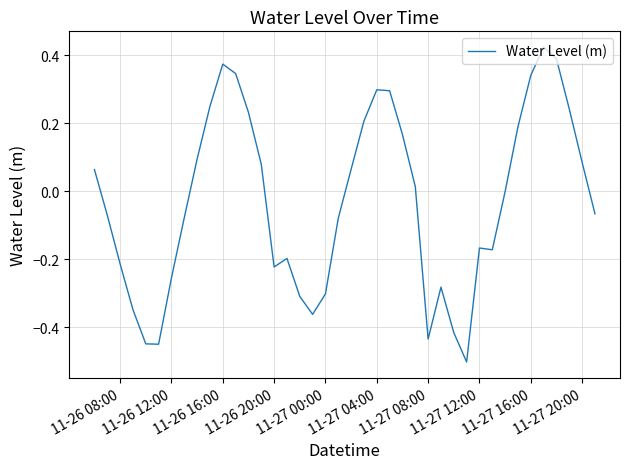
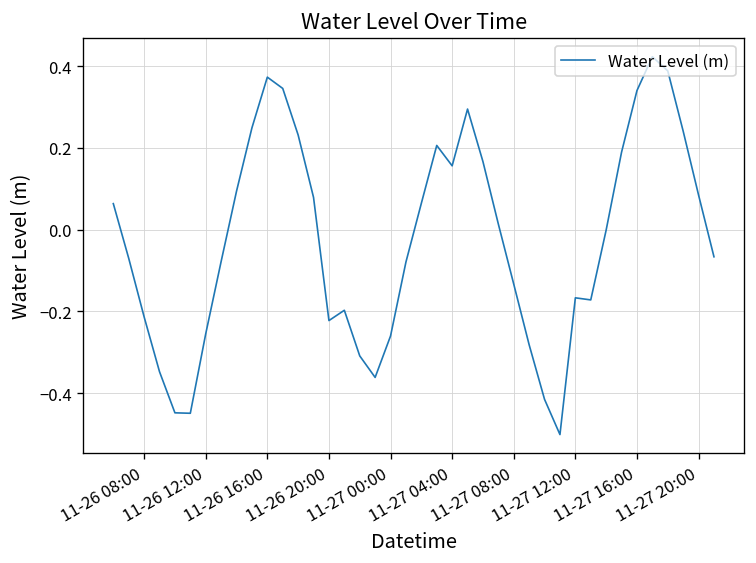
11-27 00:00: -0.30 -> -0.26
11-27 04:00: 0.30 -> 0.16
11-27 08:00: -0.43 -> -0.13
